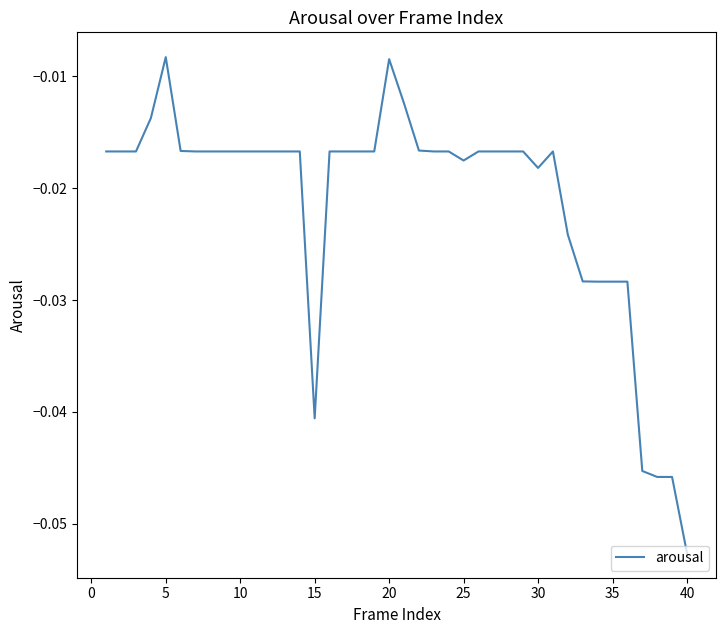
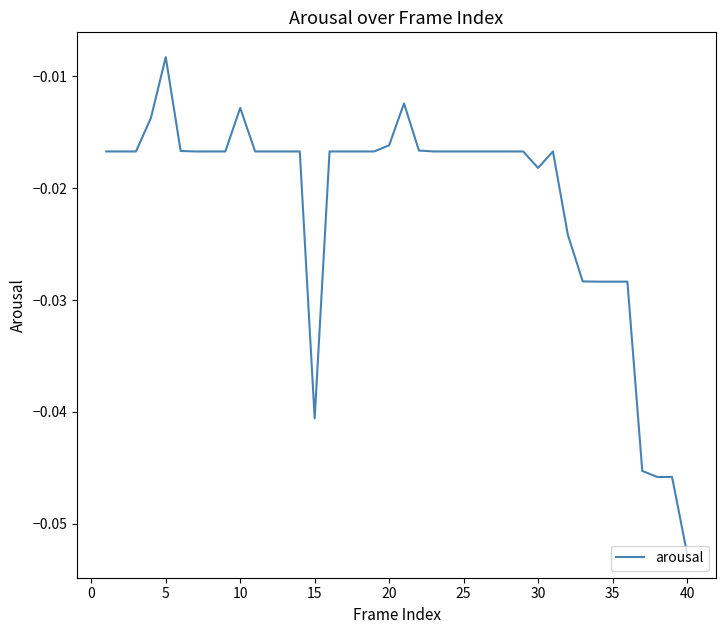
10: -0.0167 -> -0.0128
20: -0.0085 -> -0.0162
25: -0.0175 -> -0.0167
